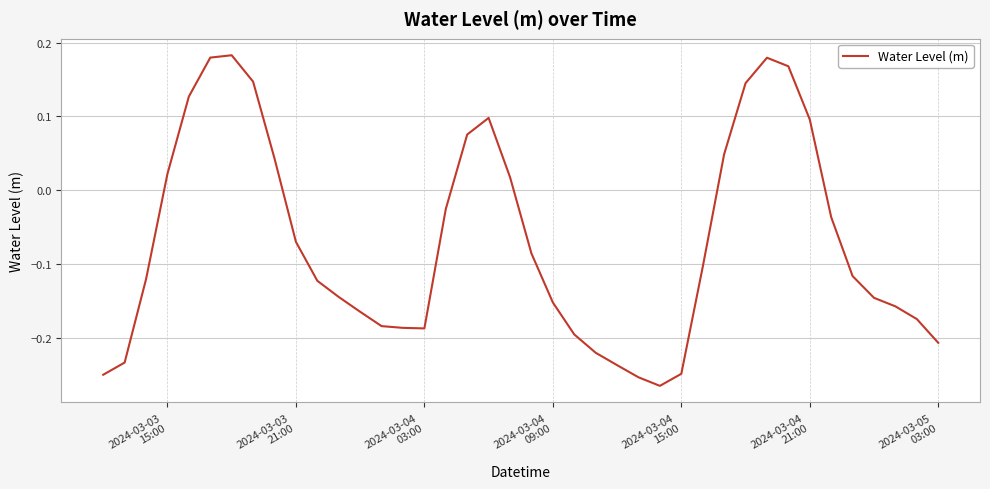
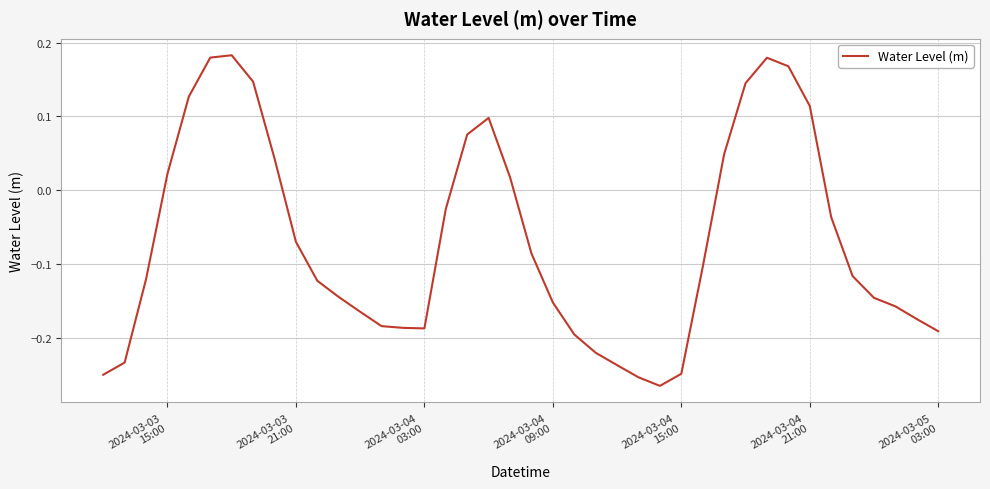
2024-03-04 21:00: 0.10 -> 0.11
2024-03-05 03:00: -0.21 -> -0.19
